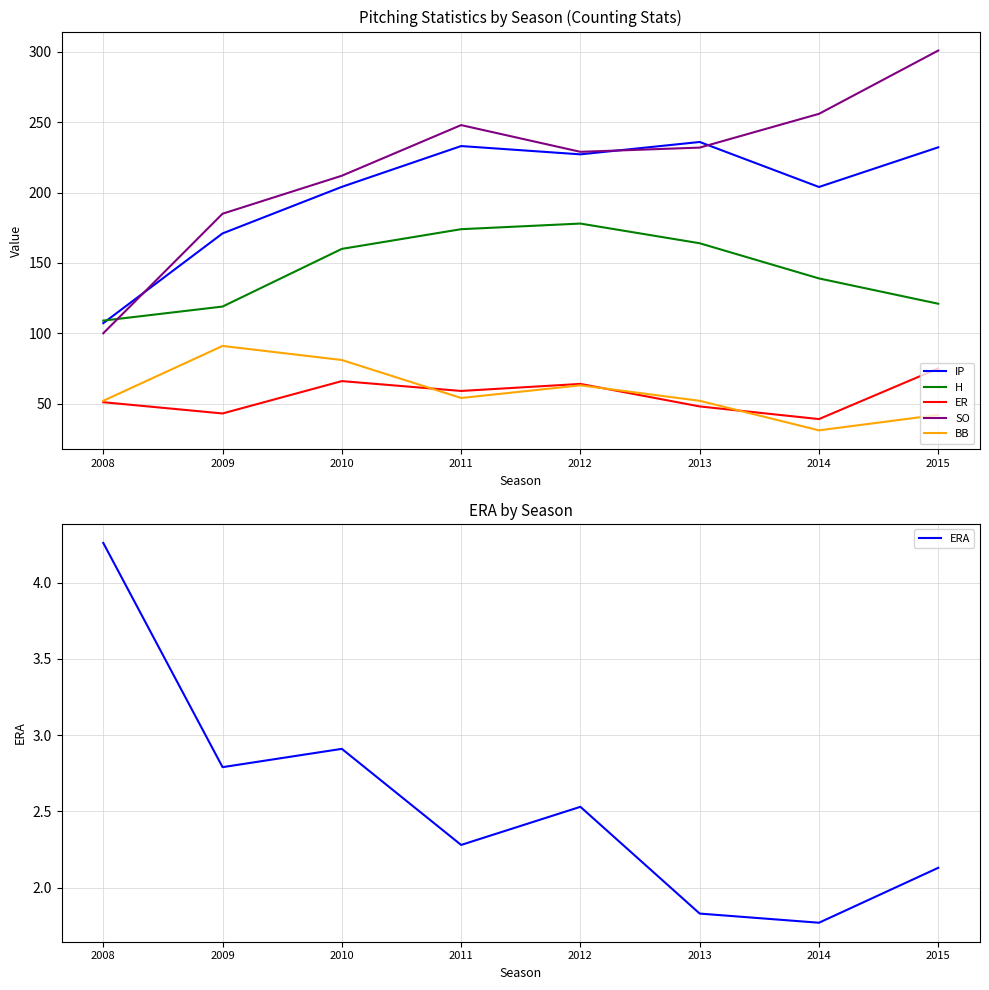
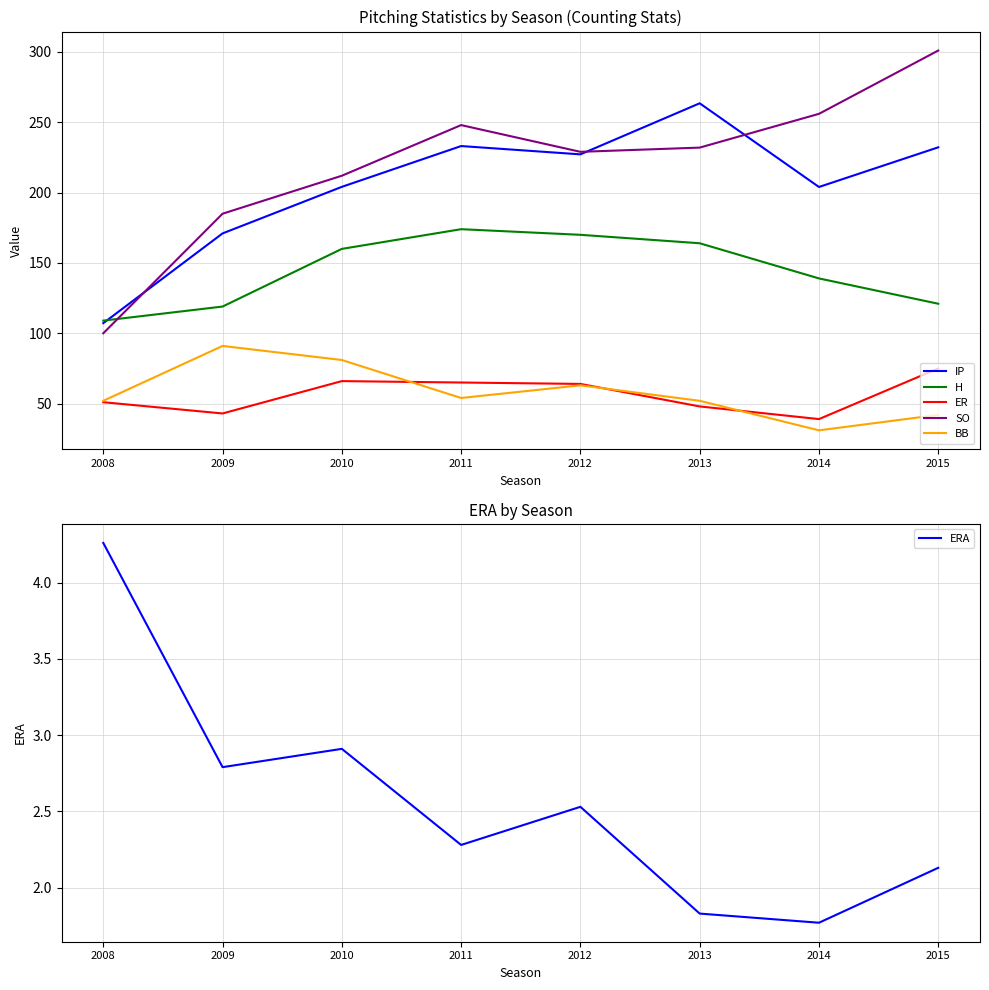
Pitching Statistics by Season (Counting Stats), ER, 2011: 59 -> 65
Pitching Statistics by Season (Counting Stats), H, 2012: 178 -> 170
Pitching Statistics by Season (Counting Stats), IP, 2013: 236 -> 264
